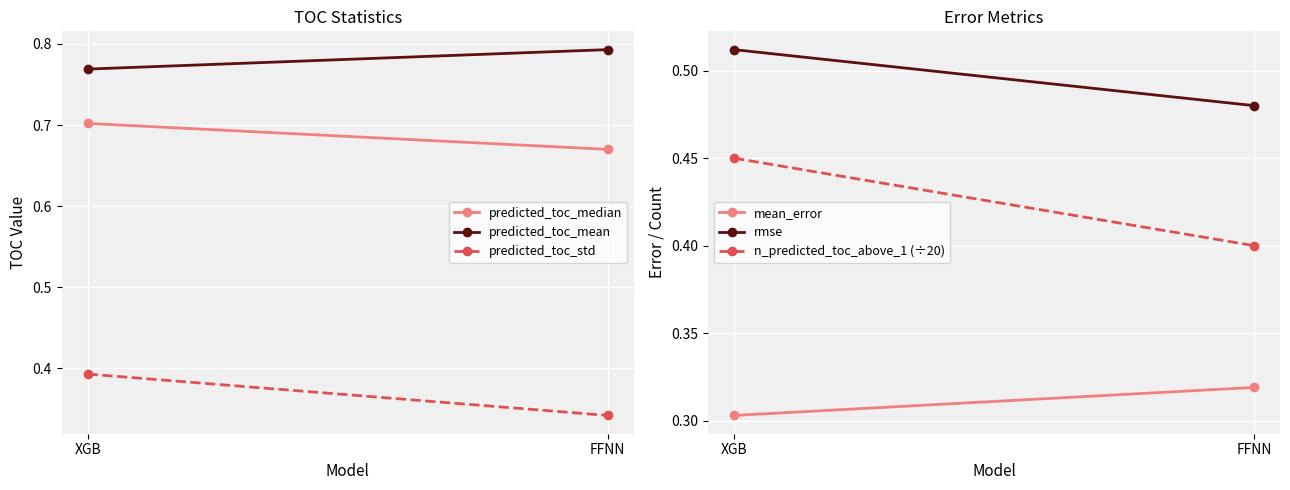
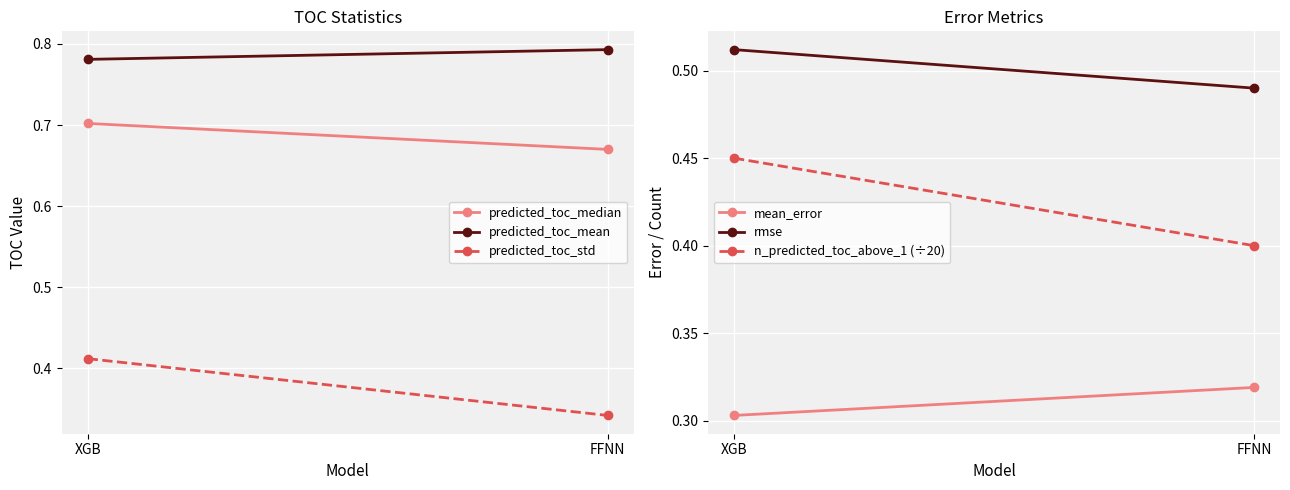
TOC Statistics, predicted_toc_mean, XGB: 0.77 -> 0.78
TOC Statistics, predicted_toc_std, XGB: 0.39 -> 0.41
Error Metrics, rmse, FFNN: 0.48 -> 0.49
